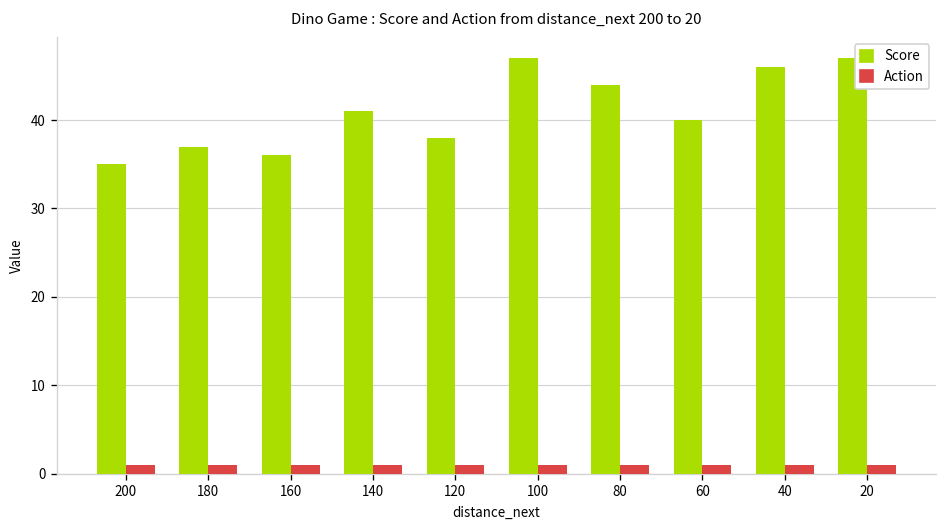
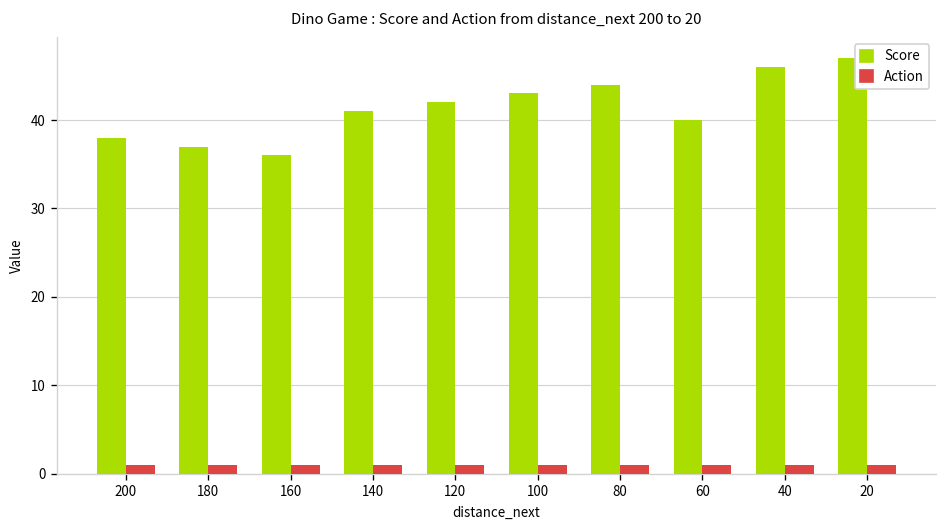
Score, 200: 35 -> 38
Score, 120: 38 -> 42
Score, 100: 47 -> 43
